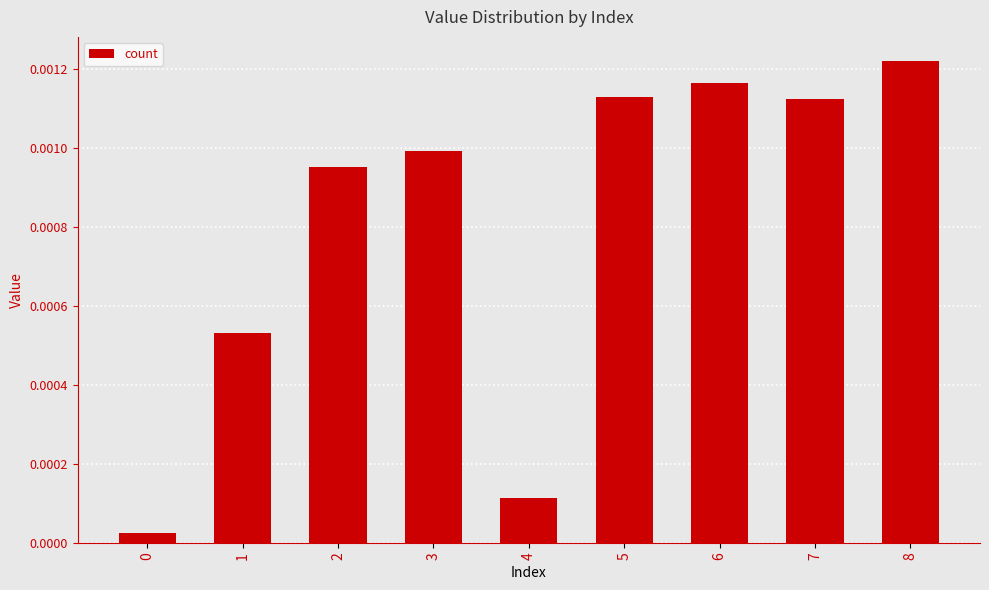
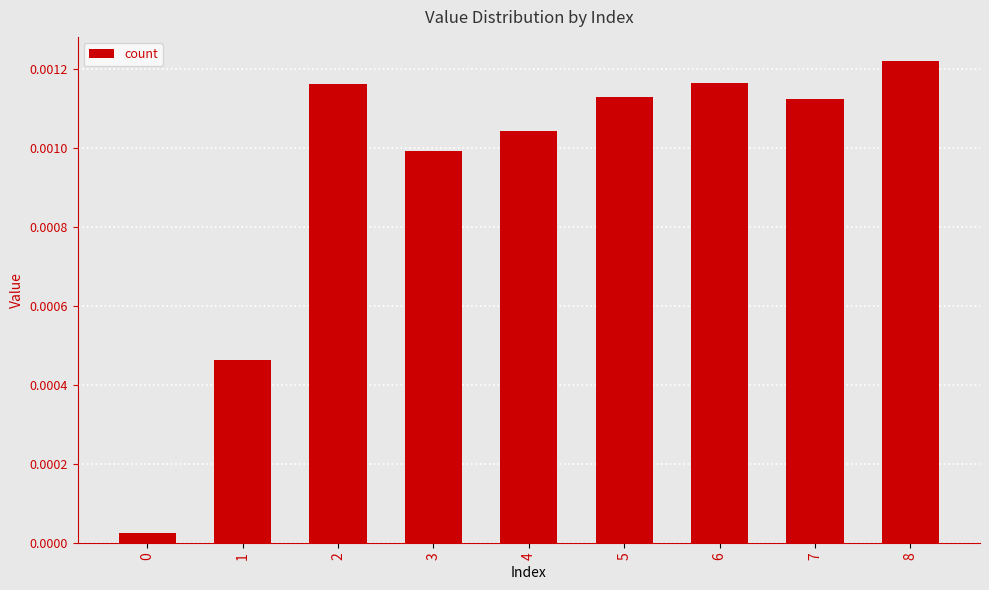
1: 0.00053 -> 0.00046
2: 0.00095 -> 0.00116
4: 0.00011 -> 0.00104
